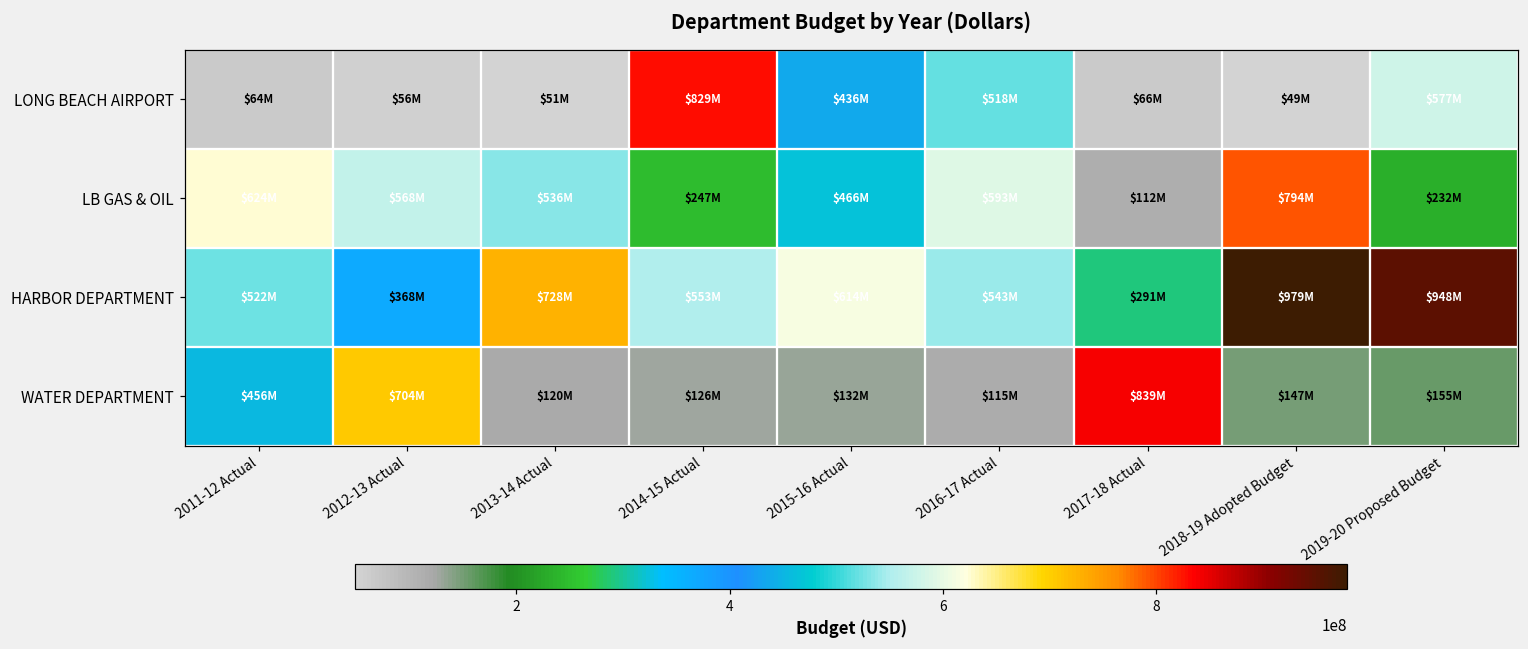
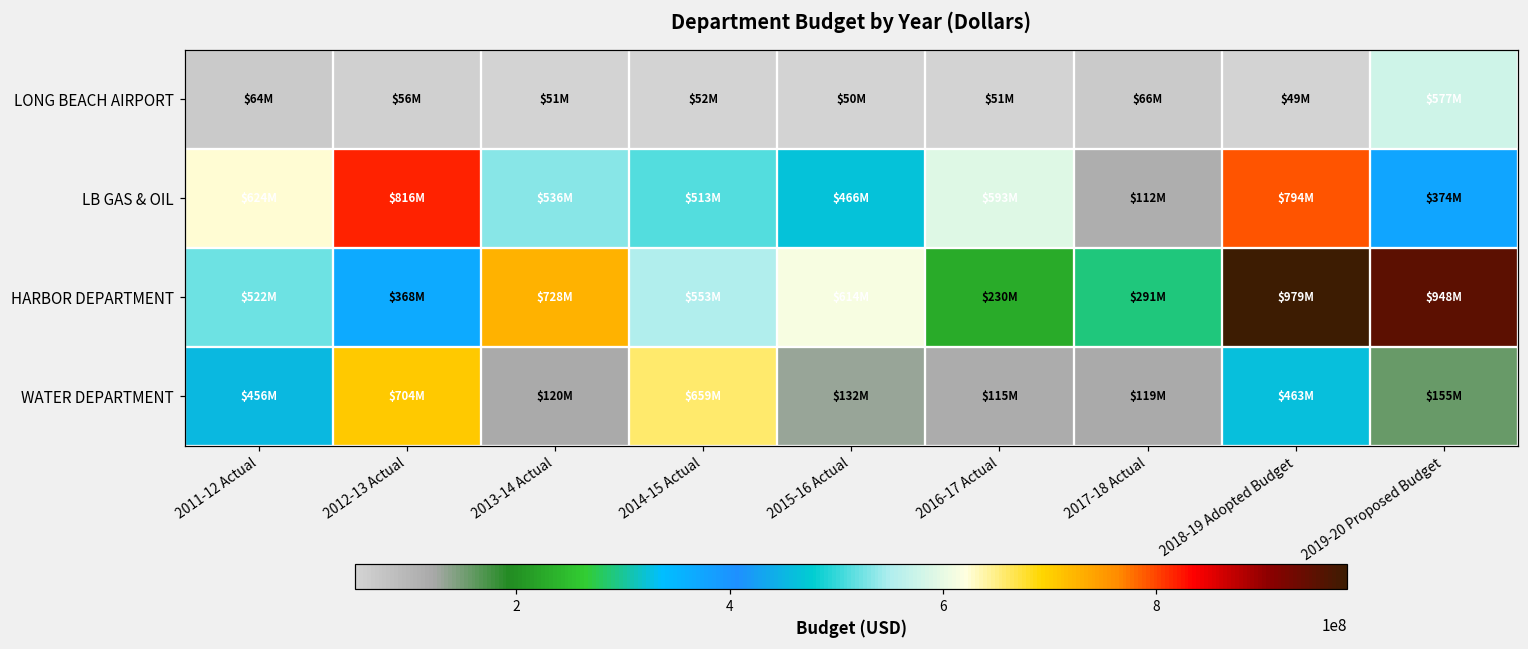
LONG BEACH AIRPORT, 2014-15 Actual: $829M -> $52M
LONG BEACH AIRPORT, 2015-16 Actual: $436M -> $50M
LONG BEACH AIRPORT, 2016-17 Actual: $518M -> $51M
LB GAS & OIL, 2012-13 Actual: $568M -> $816M
LB GAS & OIL, 2014-15 Actual: $247M -> $513M
LB GAS & OIL, 2019-20 Proposed Budget: $232M -> $374M
HARBOR DEPARTMENT, 2016-17 Actual: $543M -> $230M
WATER DEPARTMENT, 2014-15 Actual: $126M -> $659M
WATER DEPARTMENT, 2017-18 Actual: $839M -> $119M
WATER DEPARTMENT, 2018-19 Adopted Budget: $147M -> $463M
